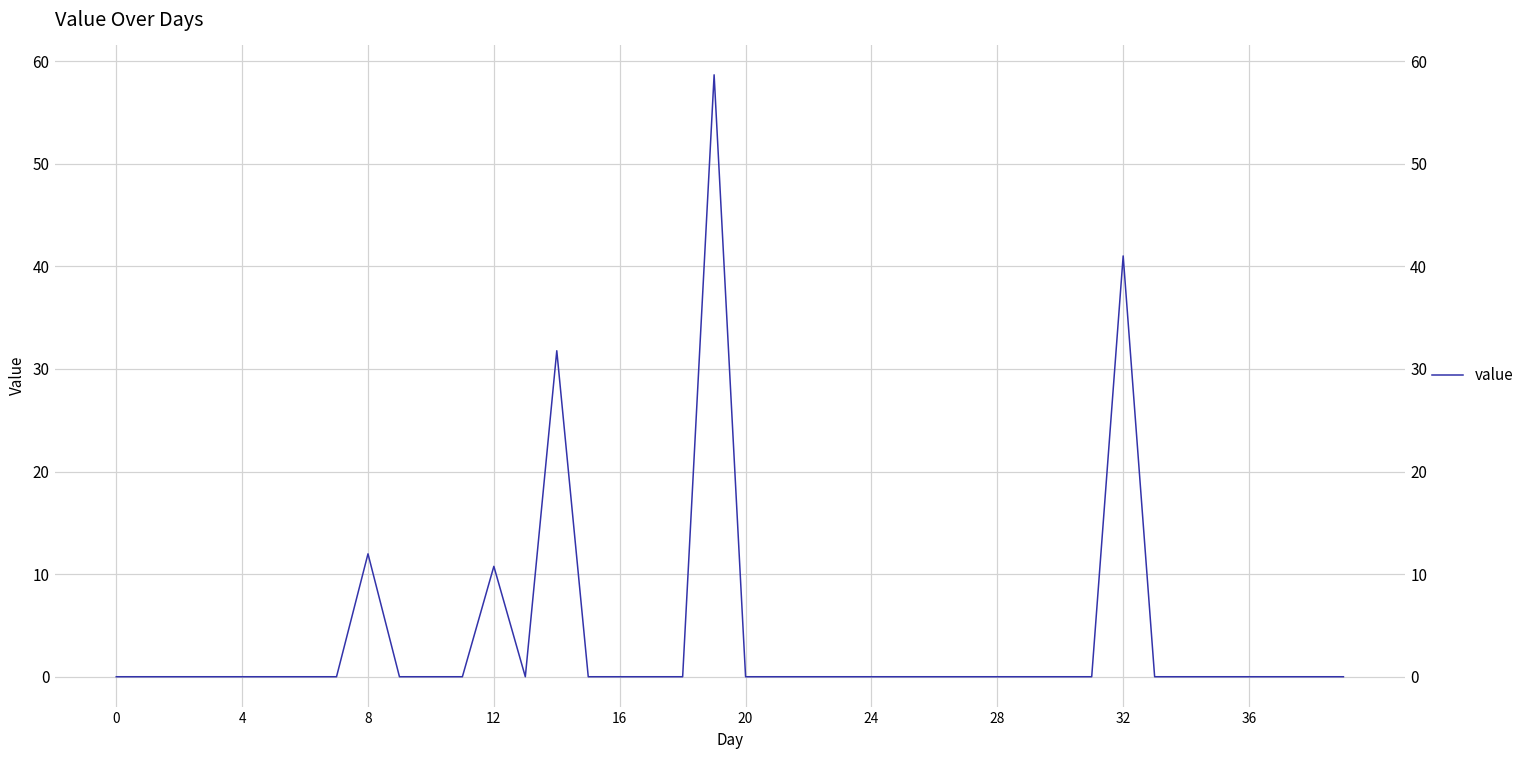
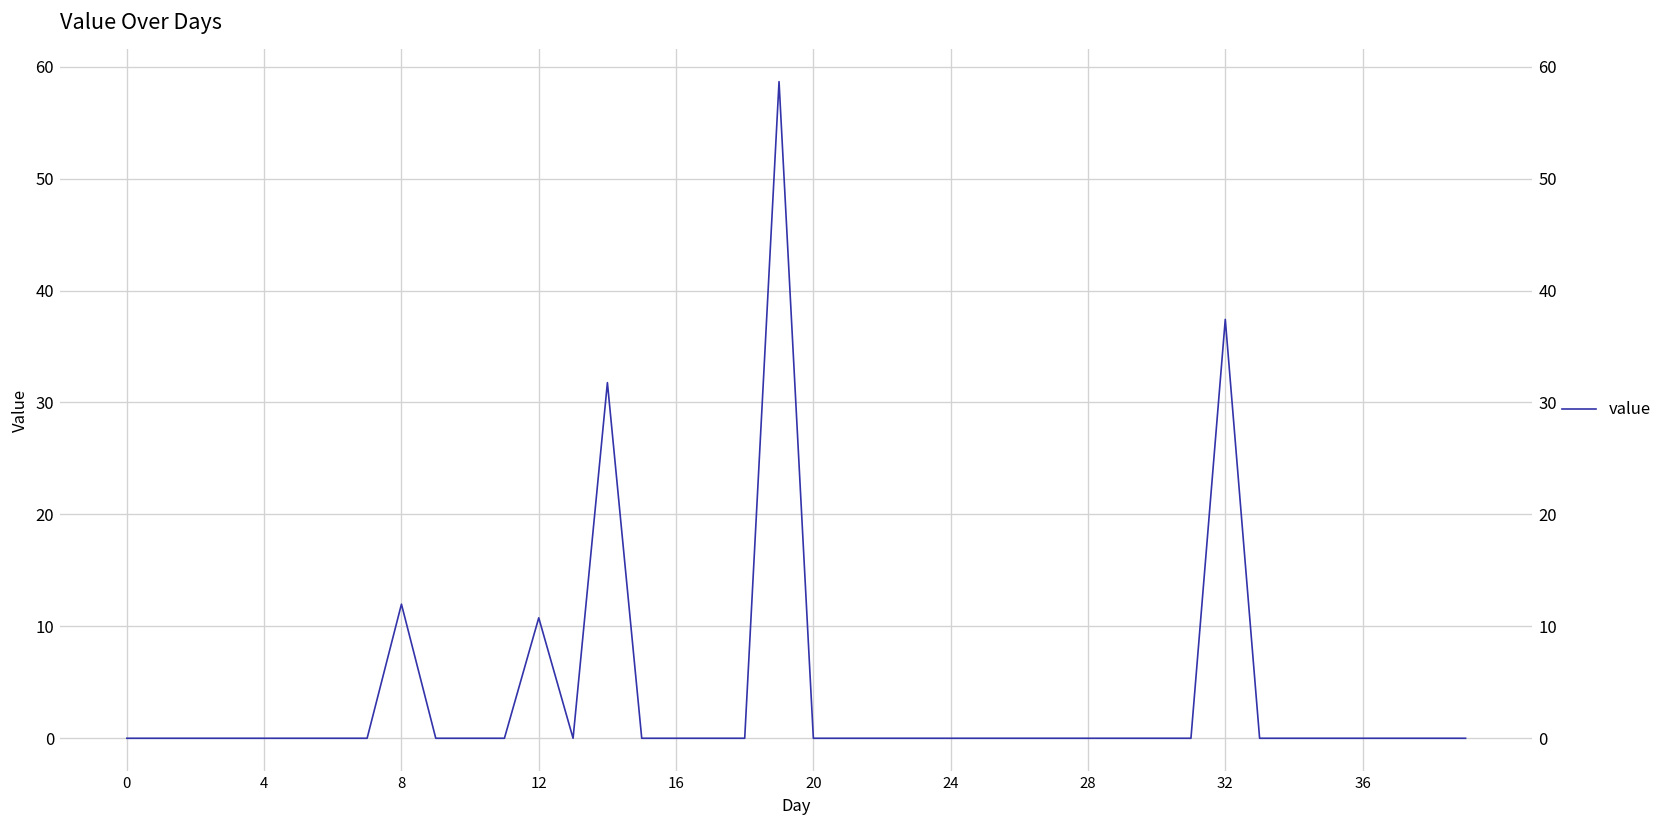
32: 41 -> 37
